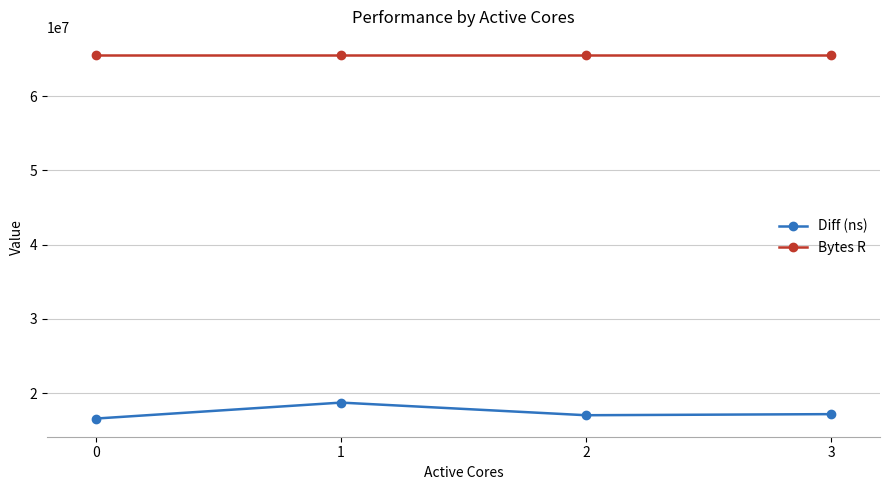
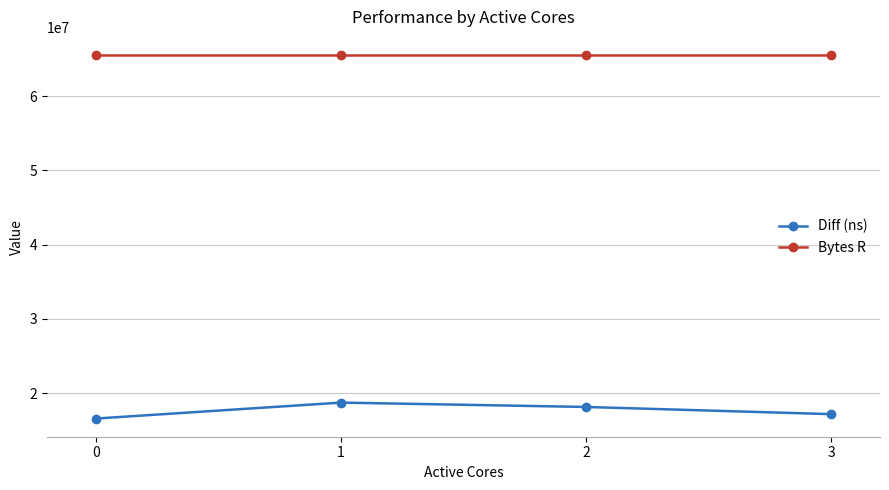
Diff (ns), 2: 17000000 -> 18000000
